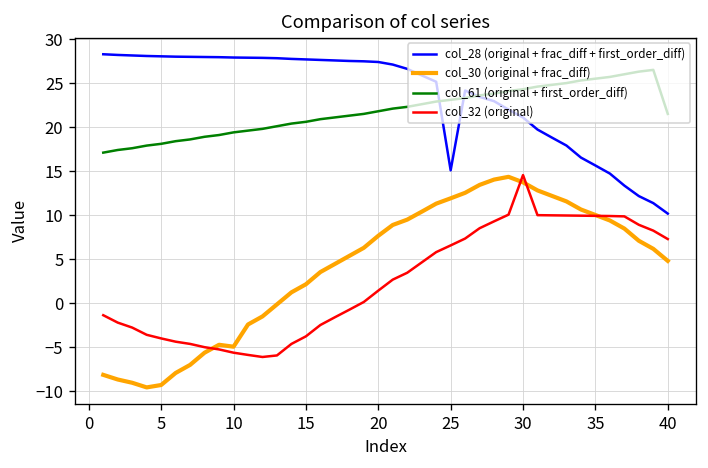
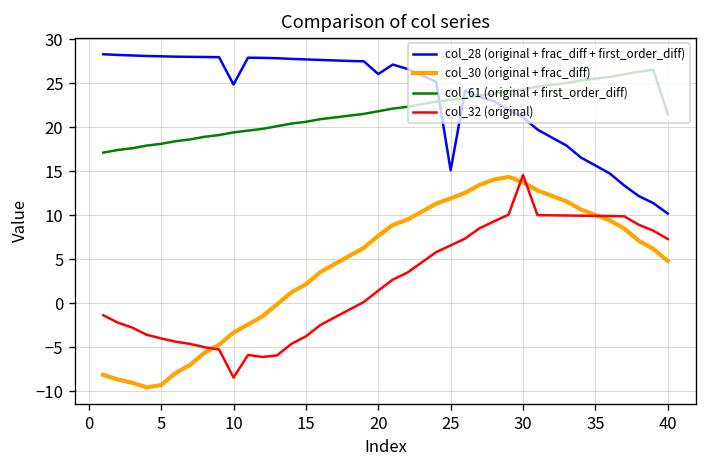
col_28 (original + frac_diff + first_order_diff), 10: 28 -> 25
col_30 (original + frac_diff), 10: -5 -> -3
col_32 (original), 10: -6 -> -8
col_28 (original + frac_diff + first_order_diff), 20: 27 -> 26
